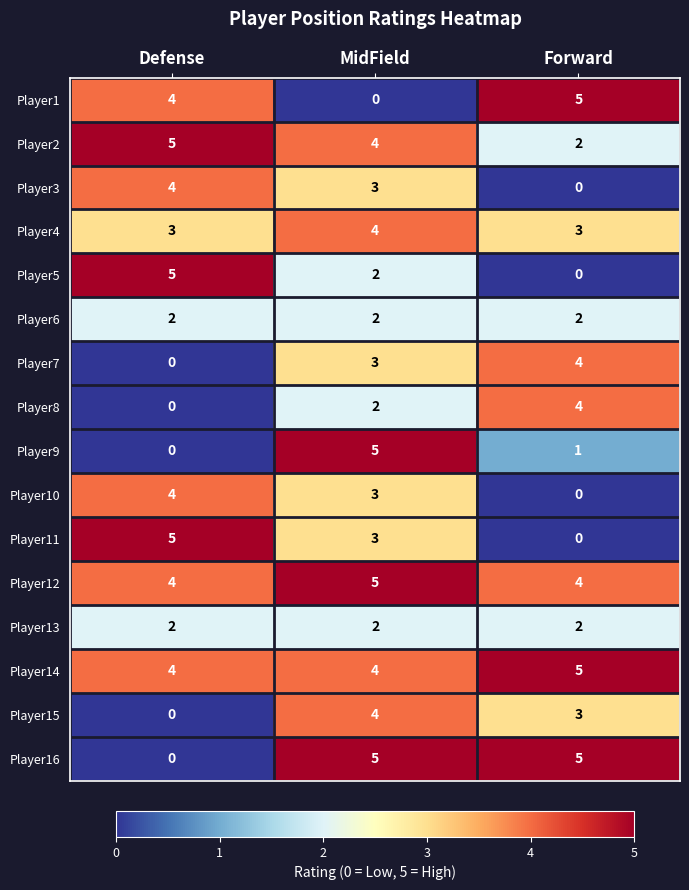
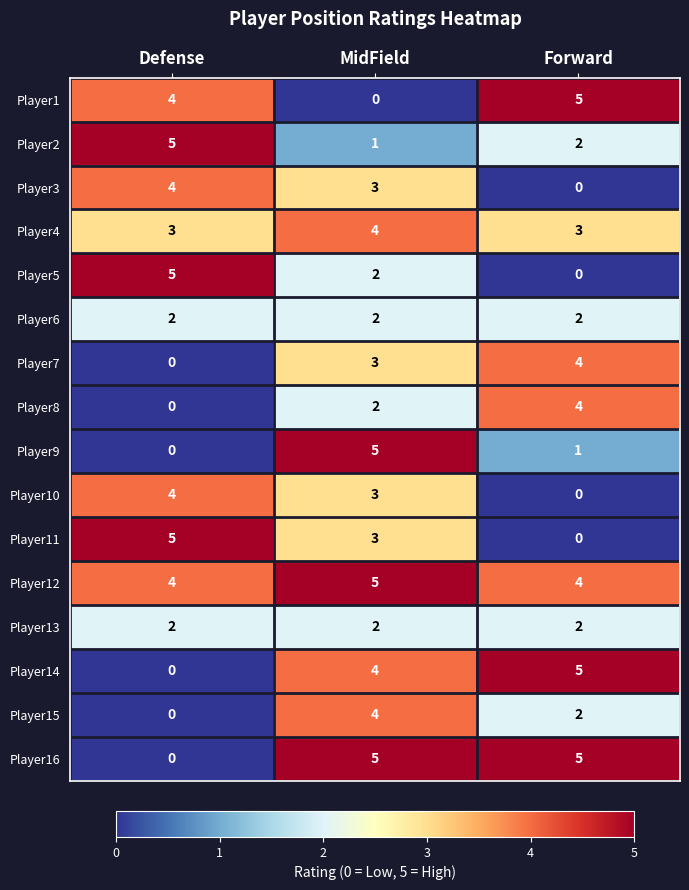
Player2, MidField: 4 -> 1
Player14, Defense: 4 -> 0
Player15, Forward: 3 -> 2
